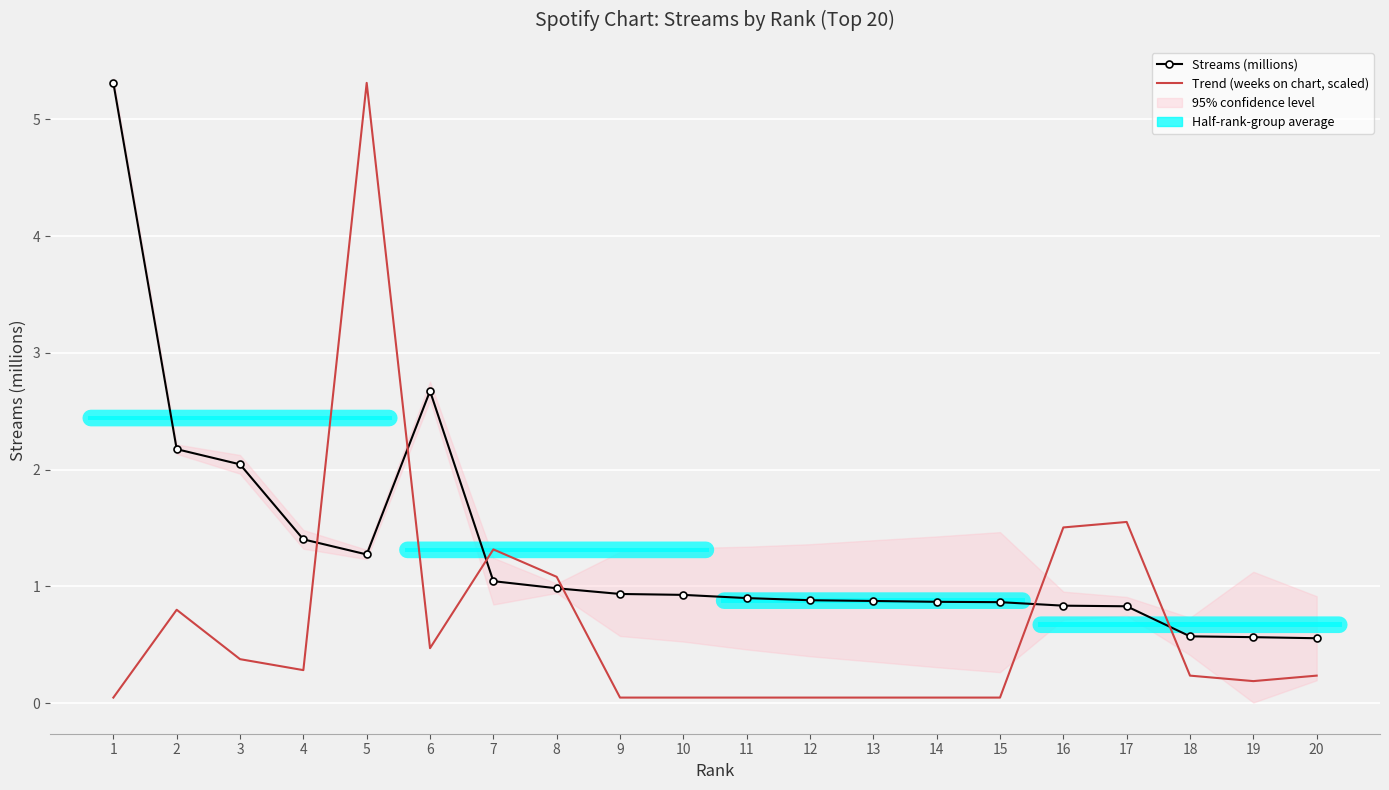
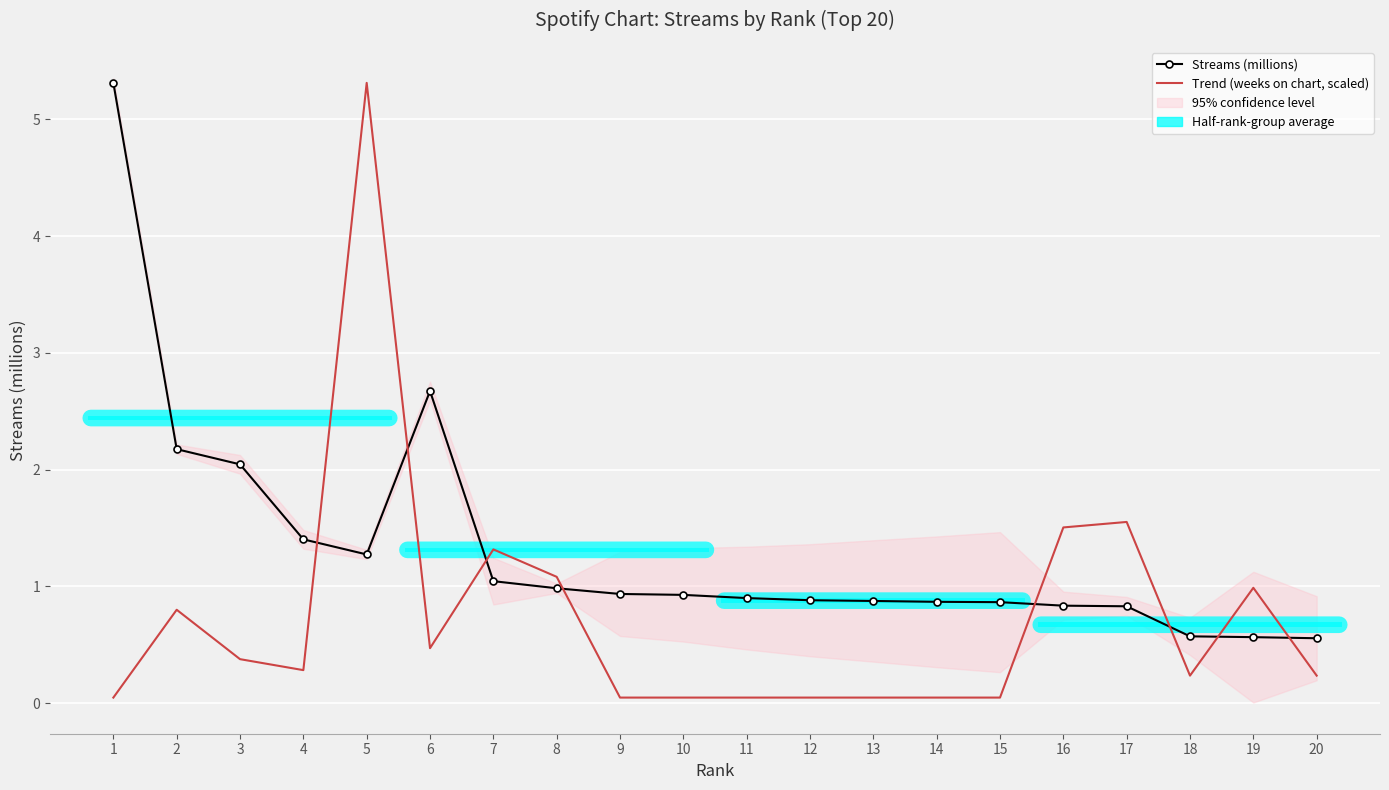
Trend (weeks on chart, scaled), 19: 0.19 -> 0.99
